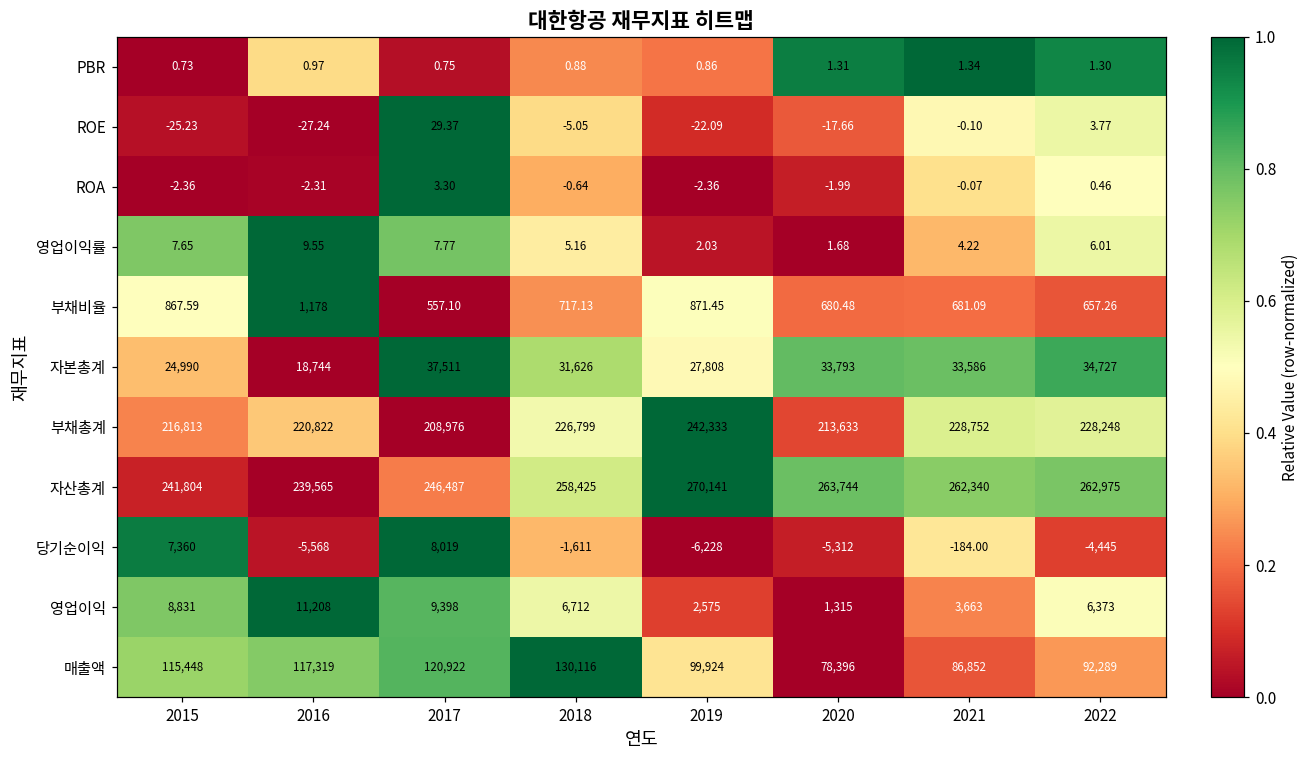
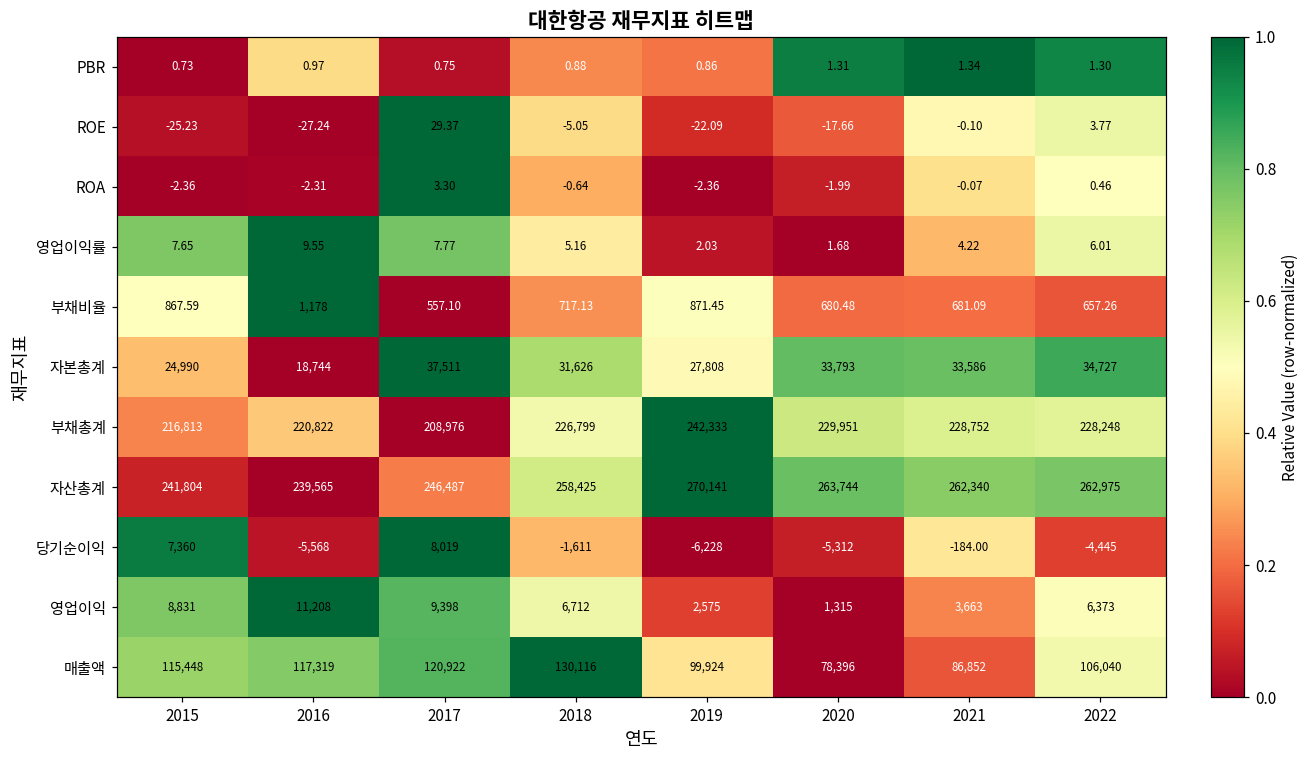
부채총계, 2020: 213,633 -> 229,951
매출액, 2022: 92,289 -> 106,040
